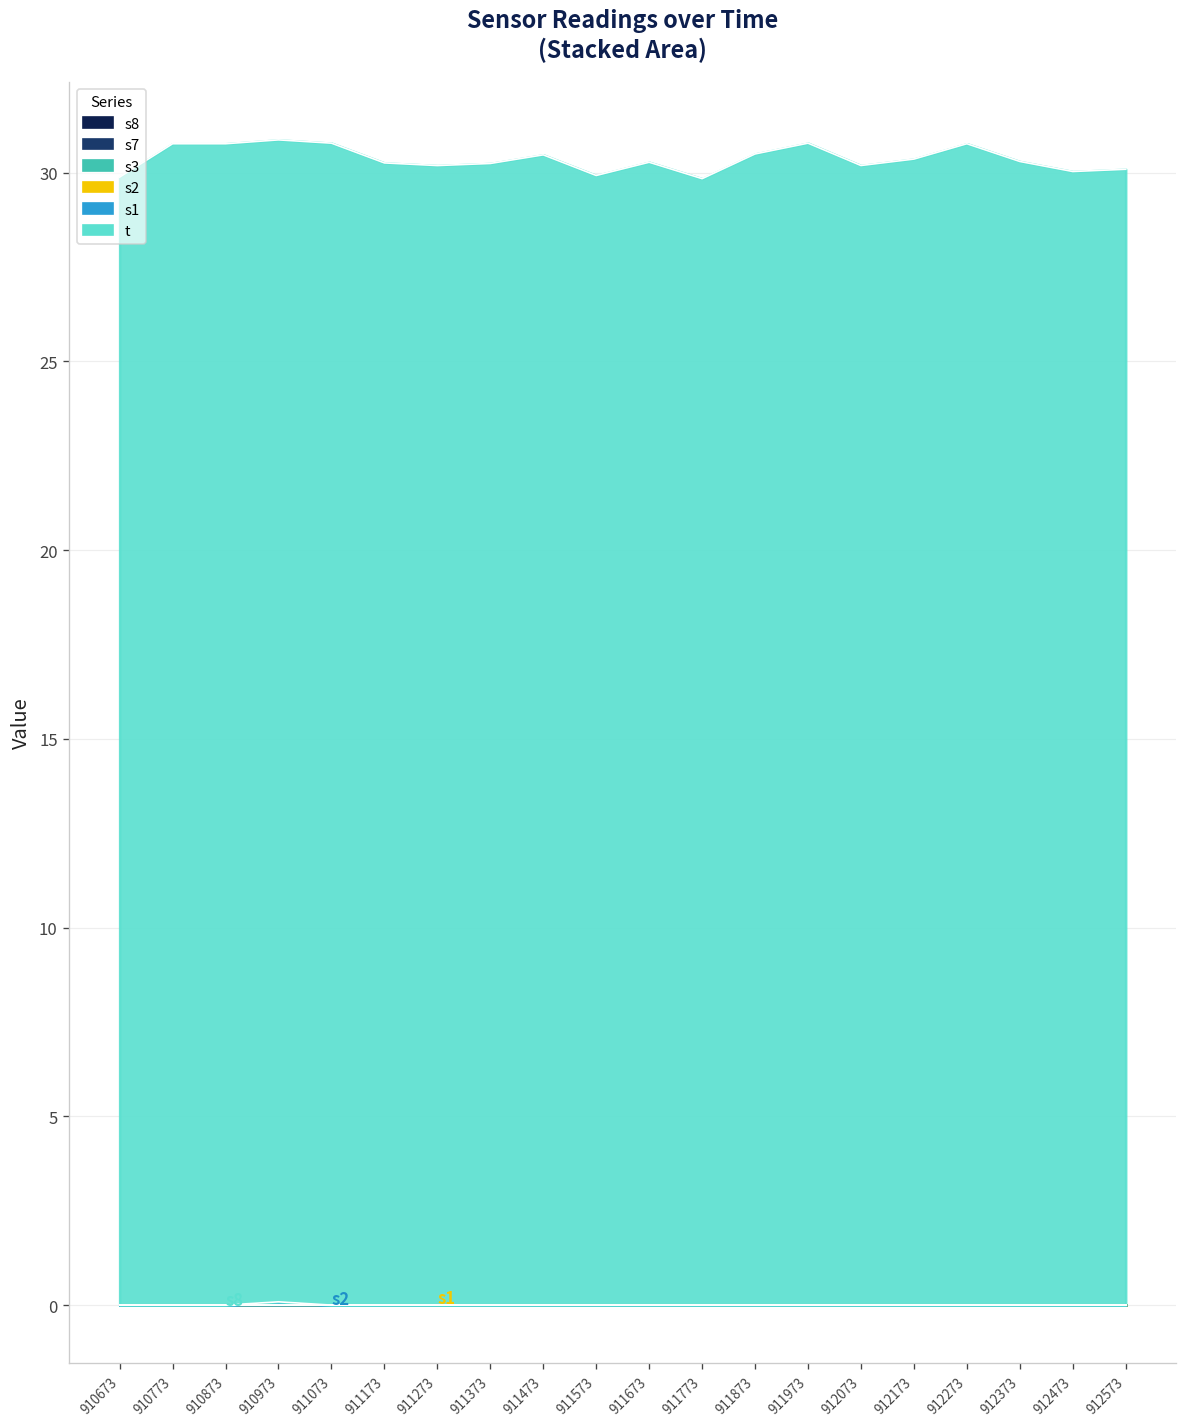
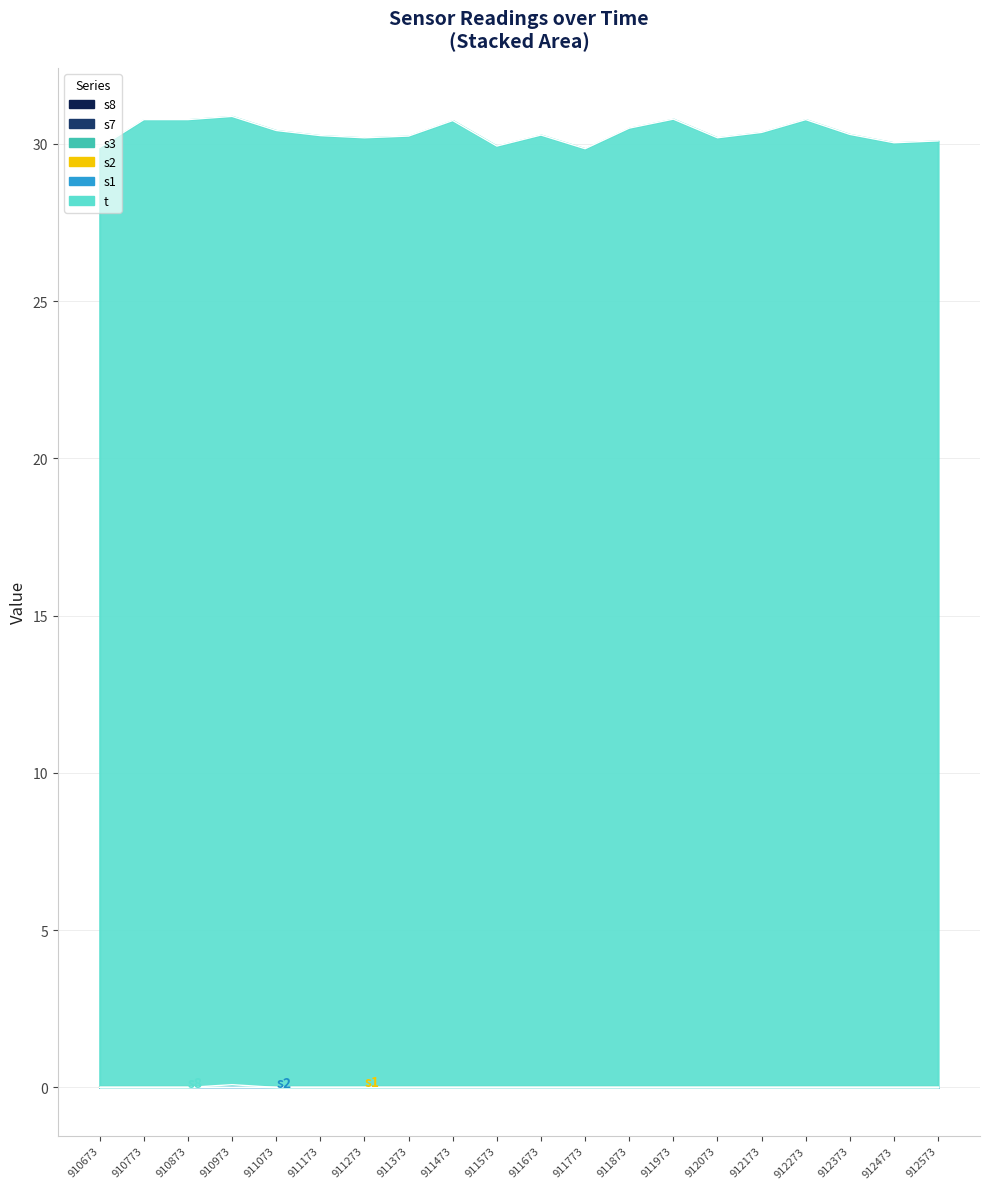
t, 911073: 30.8 -> 30.4
t, 911473: 30.5 -> 30.7
